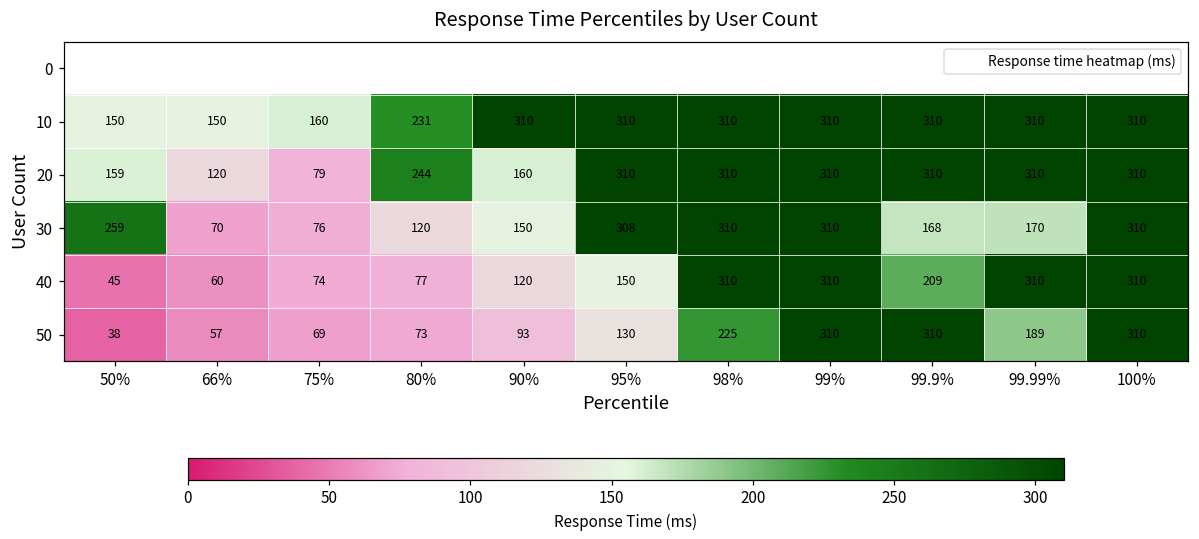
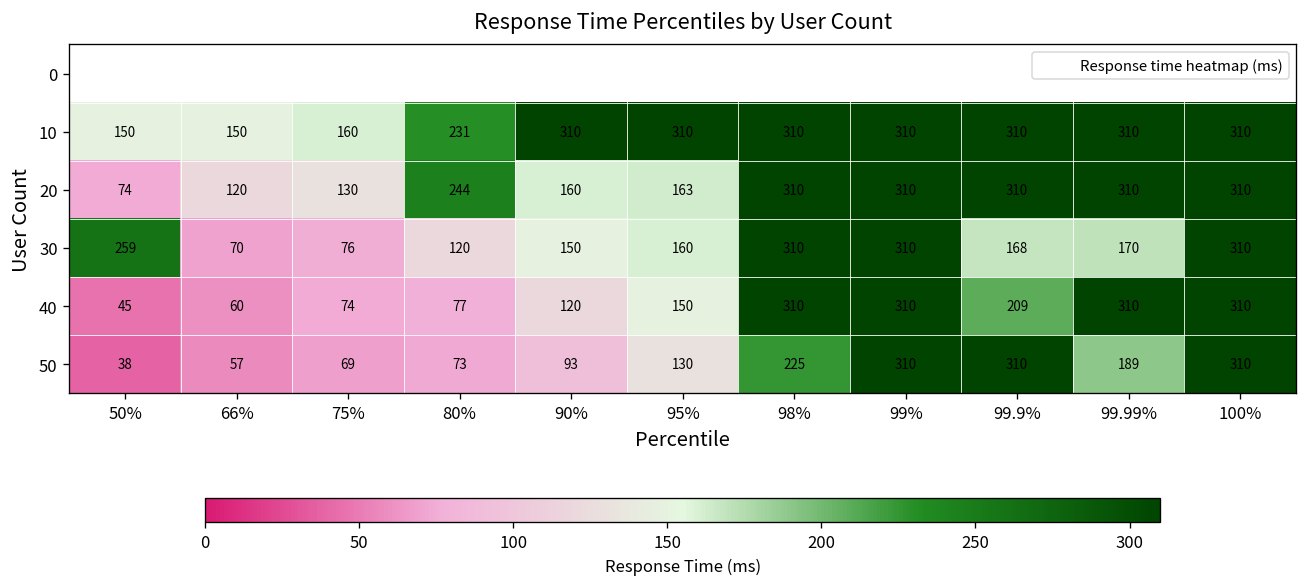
20, 50%: 159 -> 74
20, 75%: 79 -> 130
20, 95%: 310 -> 163
30, 95%: 308 -> 160
